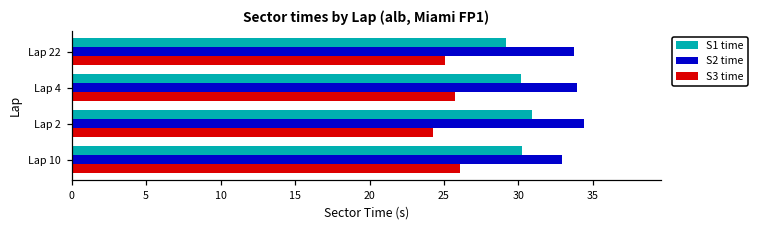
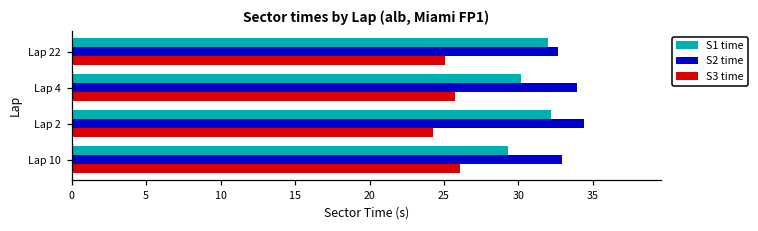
S1 time, Lap 22: 29.2 -> 32.0
S2 time, Lap 22: 33.7 -> 32.7
S1 time, Lap 2: 30.9 -> 32.2
S1 time, Lap 10: 30.3 -> 29.3
